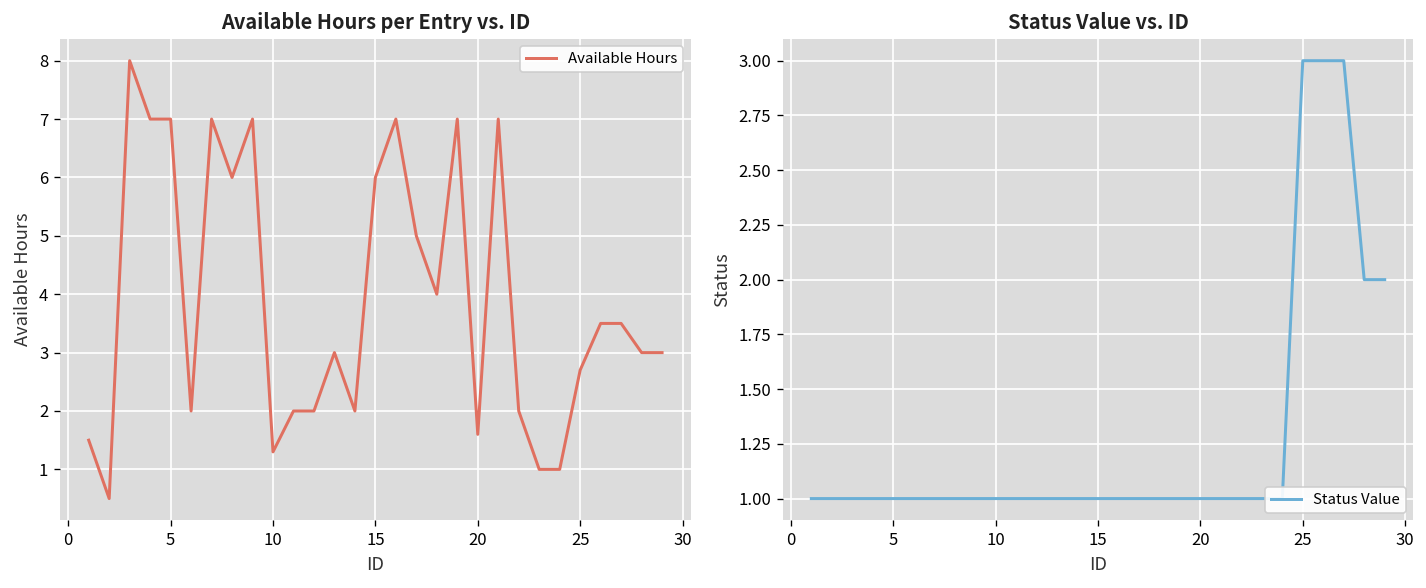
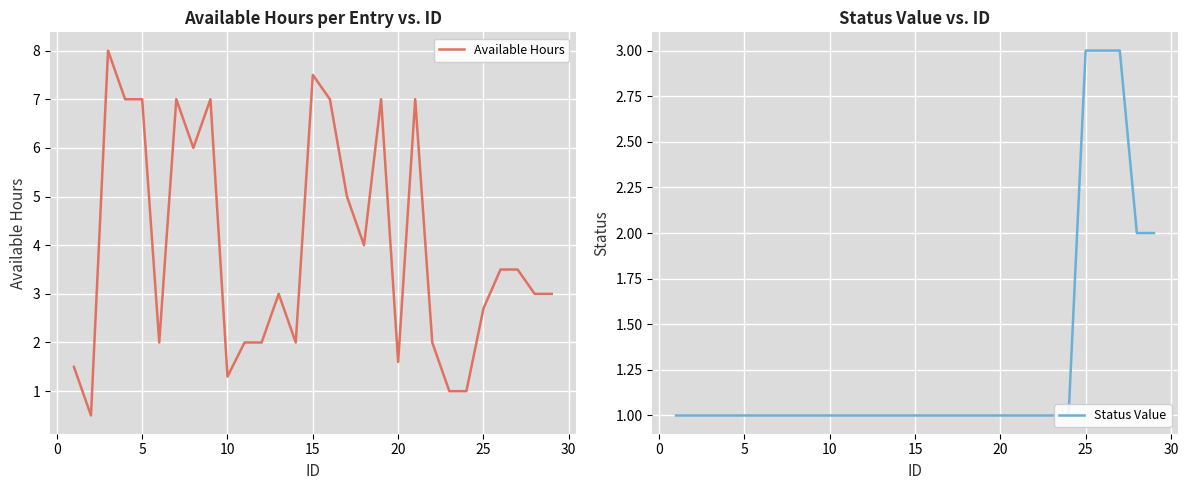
Available Hours per Entry vs. ID, 15: 6.0 -> 7.5
